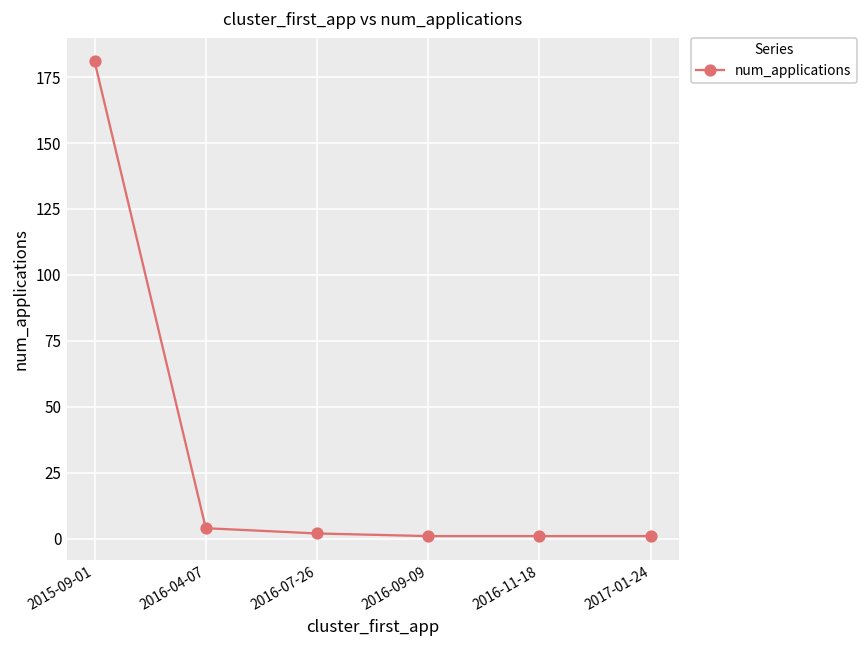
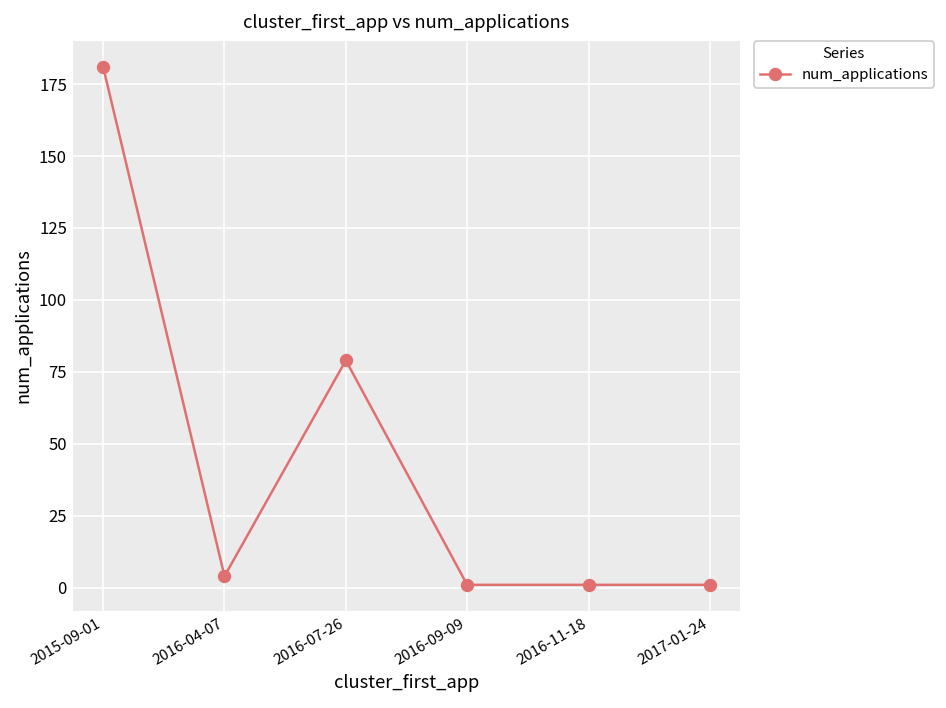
2016-07-26: 2 -> 79
